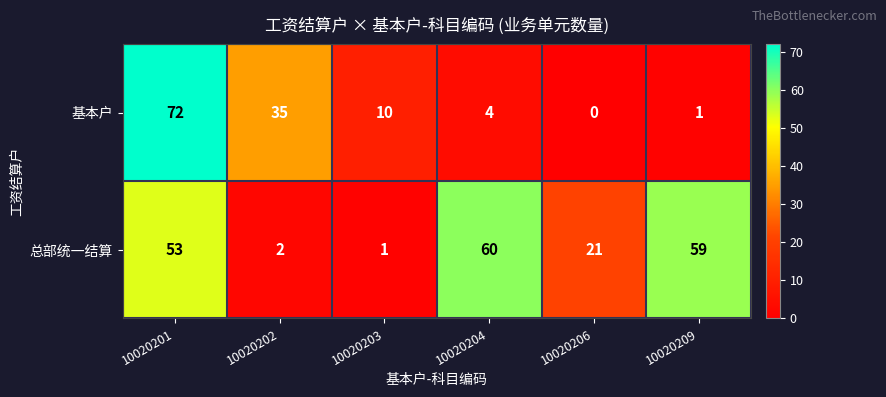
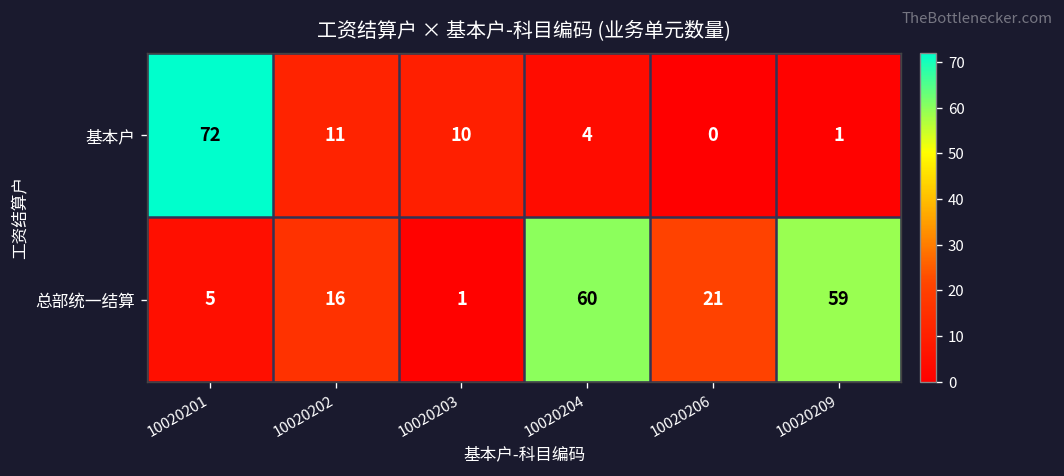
基本户, 10020202: 35 -> 11
总部统一结算, 10020201: 53 -> 5
总部统一结算, 10020202: 2 -> 16
